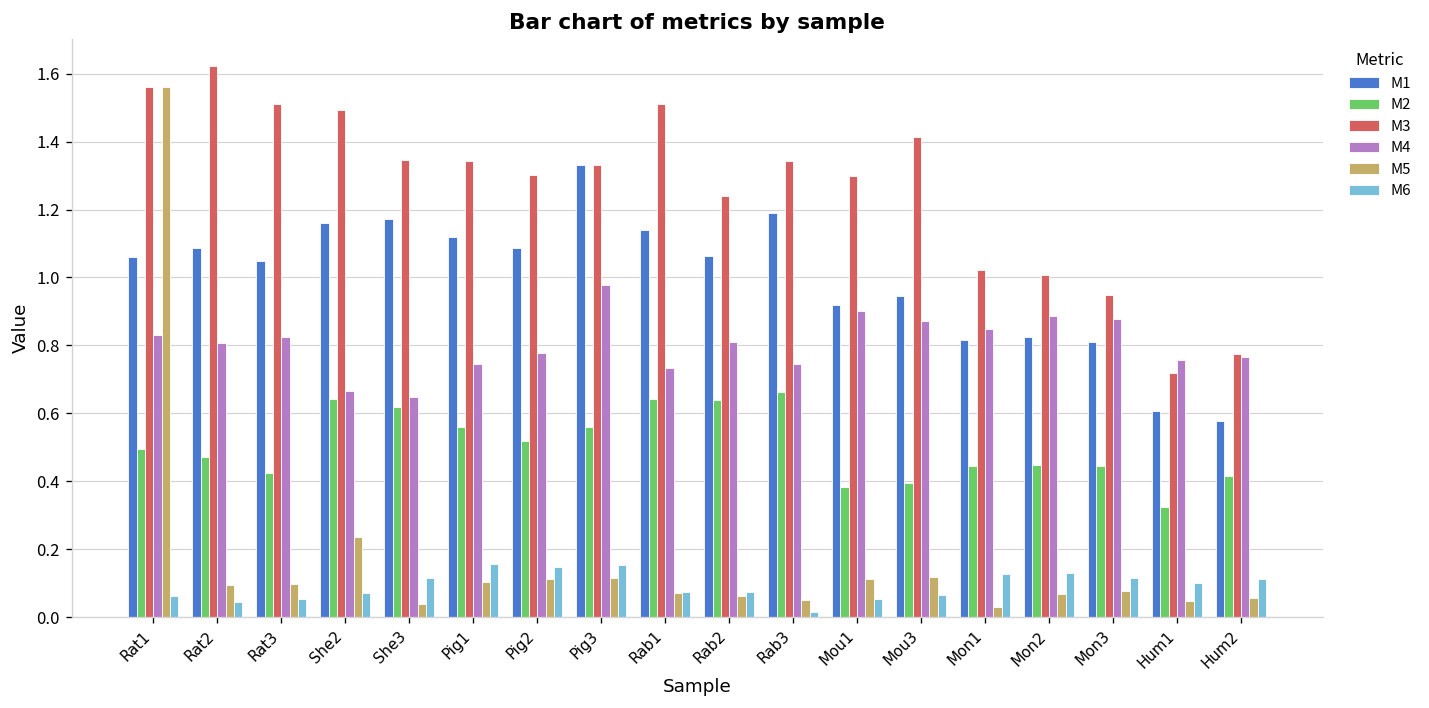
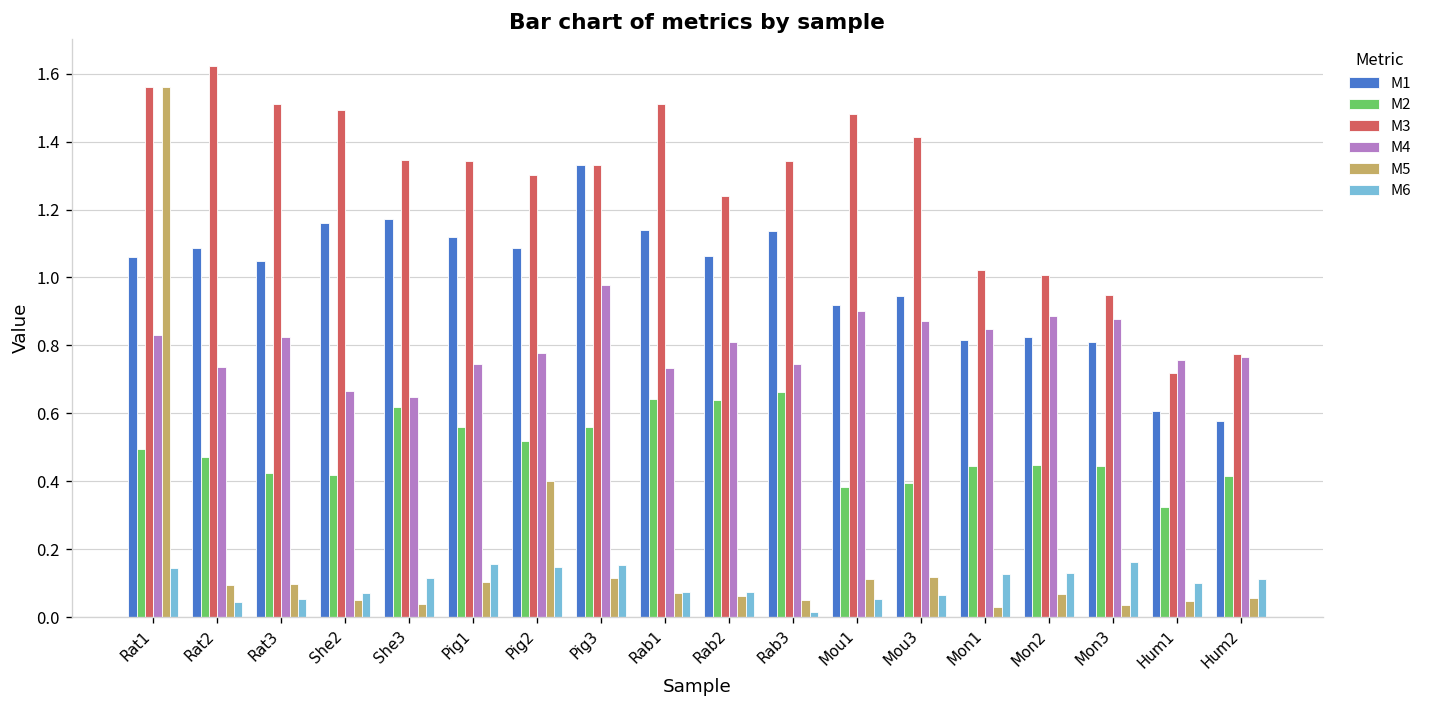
M6, Rat1: 0.06 -> 0.15
M4, Rat2: 0.81 -> 0.74
M2, She2: 0.64 -> 0.42
M5, She2: 0.23 -> 0.05
M5, Pig2: 0.11 -> 0.40
M1, Rab3: 1.19 -> 1.14
M3, Mou1: 1.30 -> 1.48
M5, Mon3: 0.08 -> 0.04
M6, Mon3: 0.11 -> 0.16
